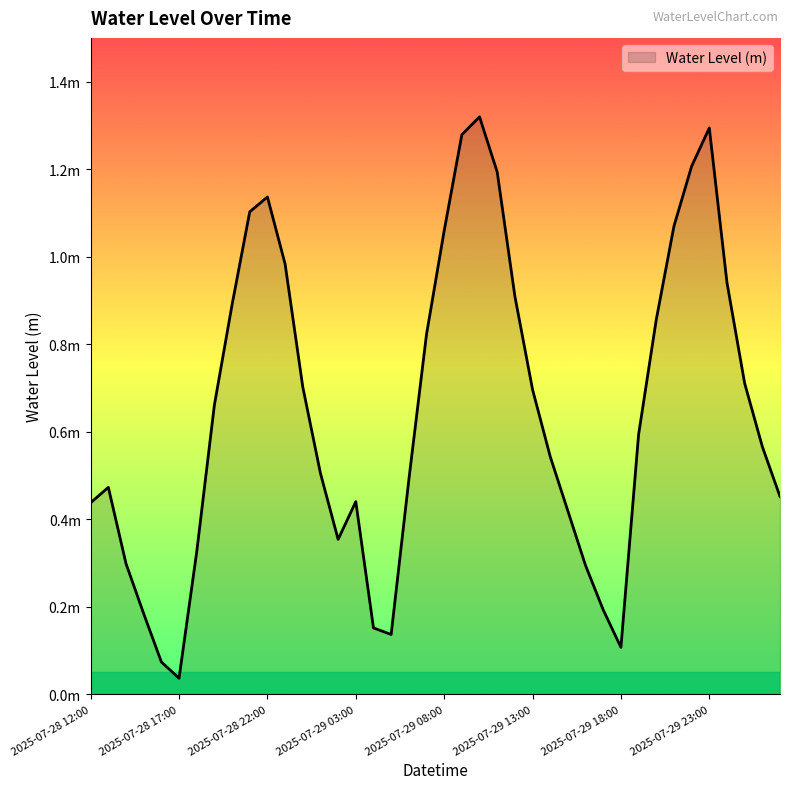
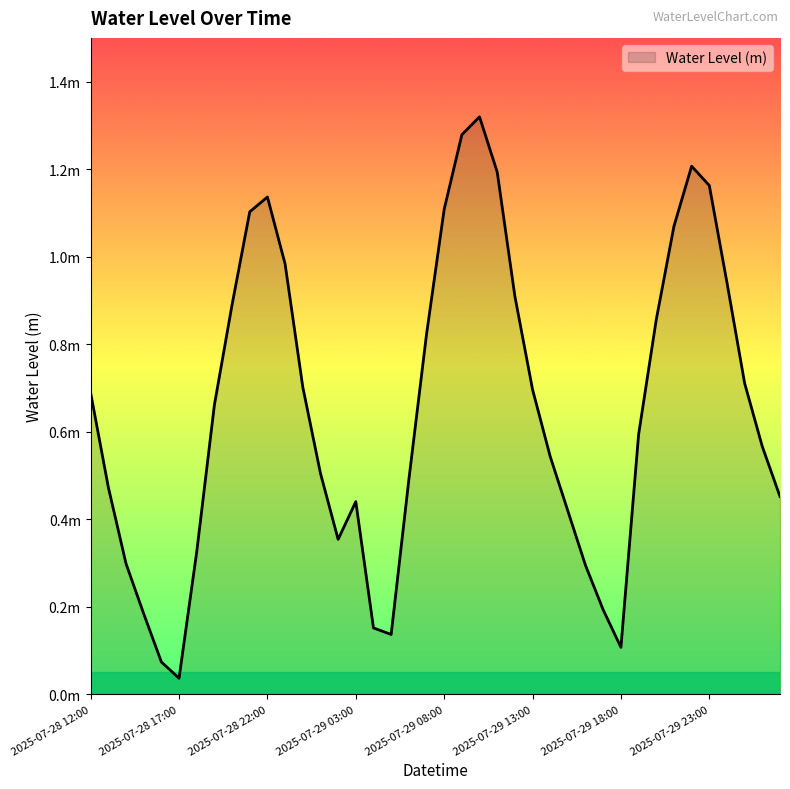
2025-07-28 12:00: 0.44m -> 0.69m
2025-07-29 08:00: 1.06m -> 1.11m
2025-07-29 23:00: 1.29m -> 1.16m
